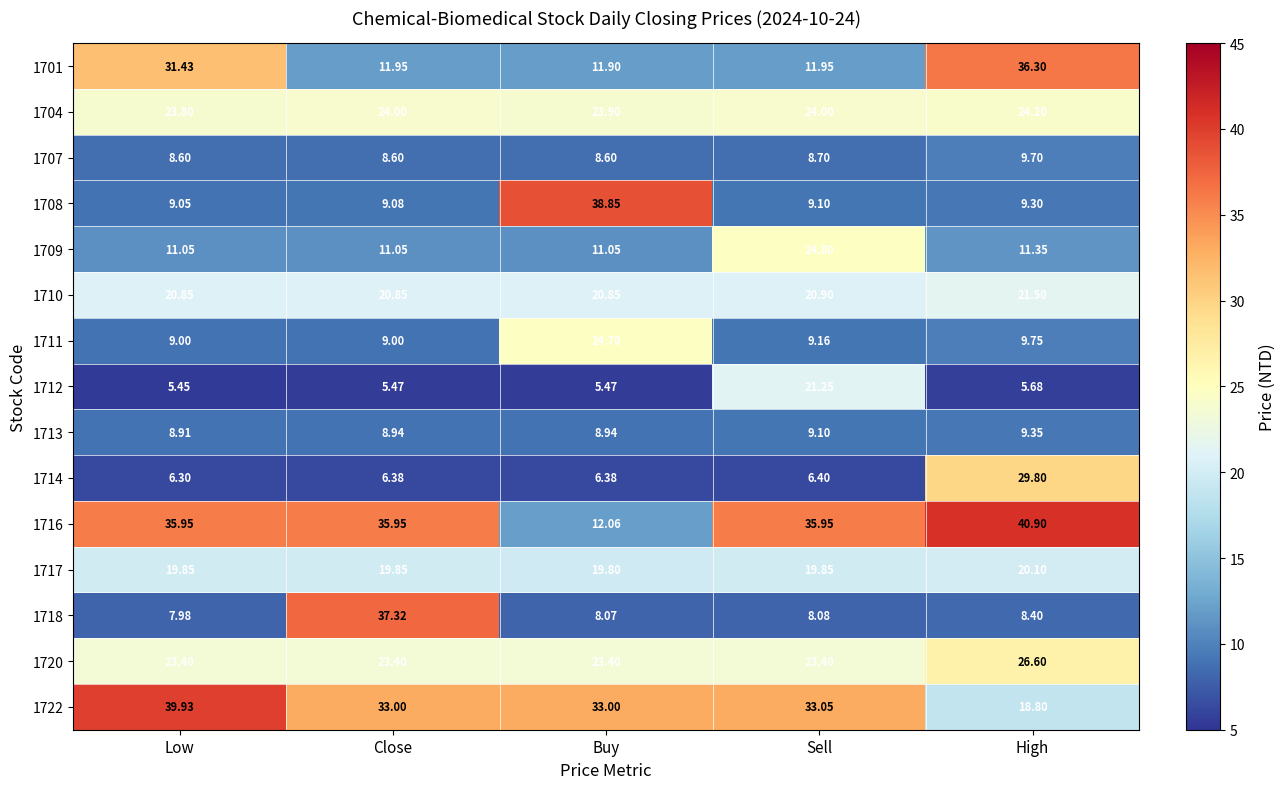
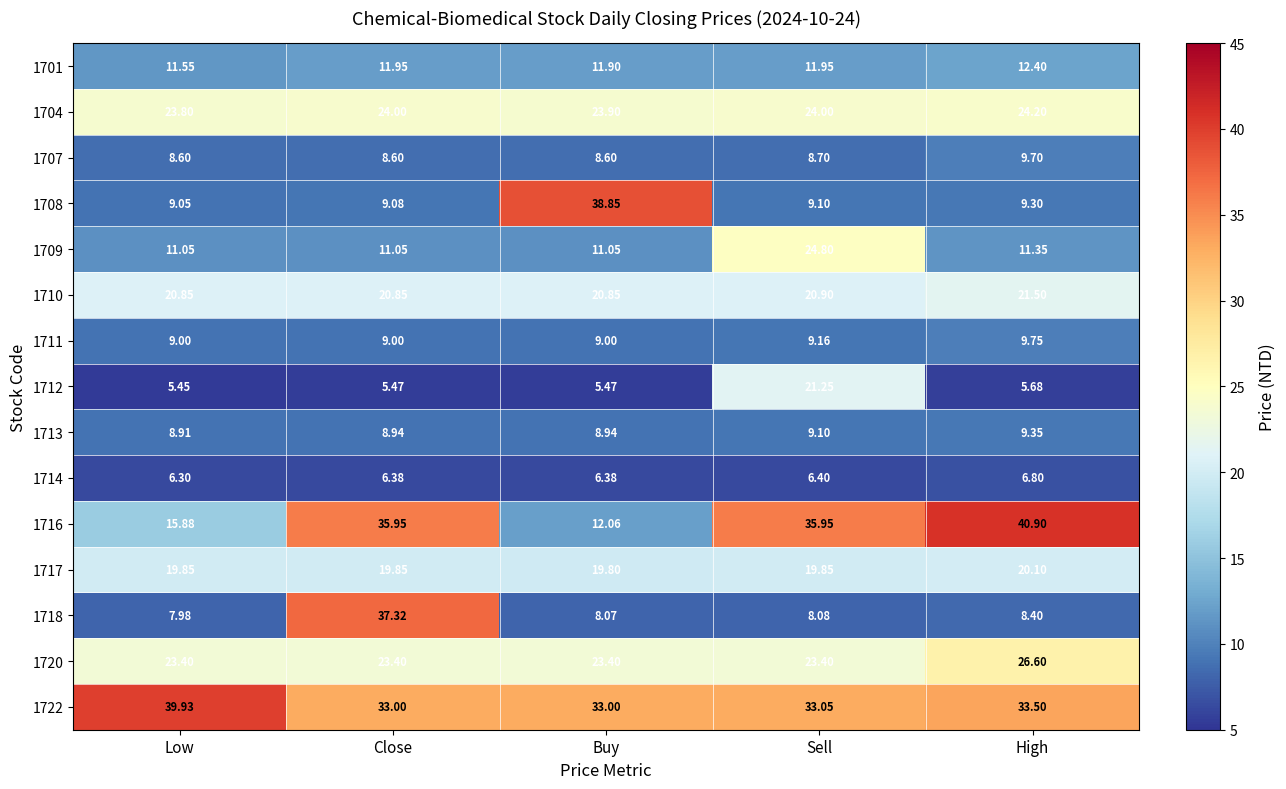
1701, Low: 31.43 -> 11.55
1701, High: 36.30 -> 12.40
1711, Buy: 24.70 -> 9.00
1714, High: 29.80 -> 6.80
1716, Low: 35.95 -> 15.88
1722, High: 18.80 -> 33.50
